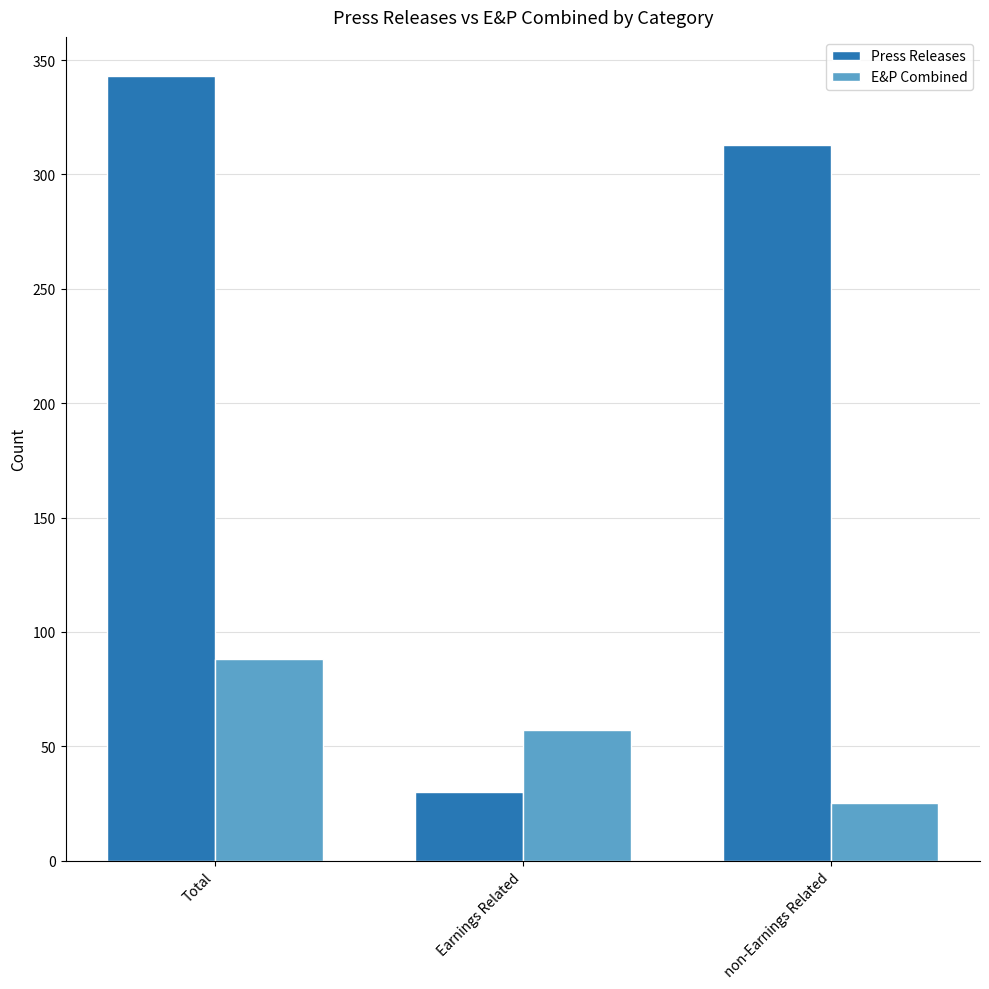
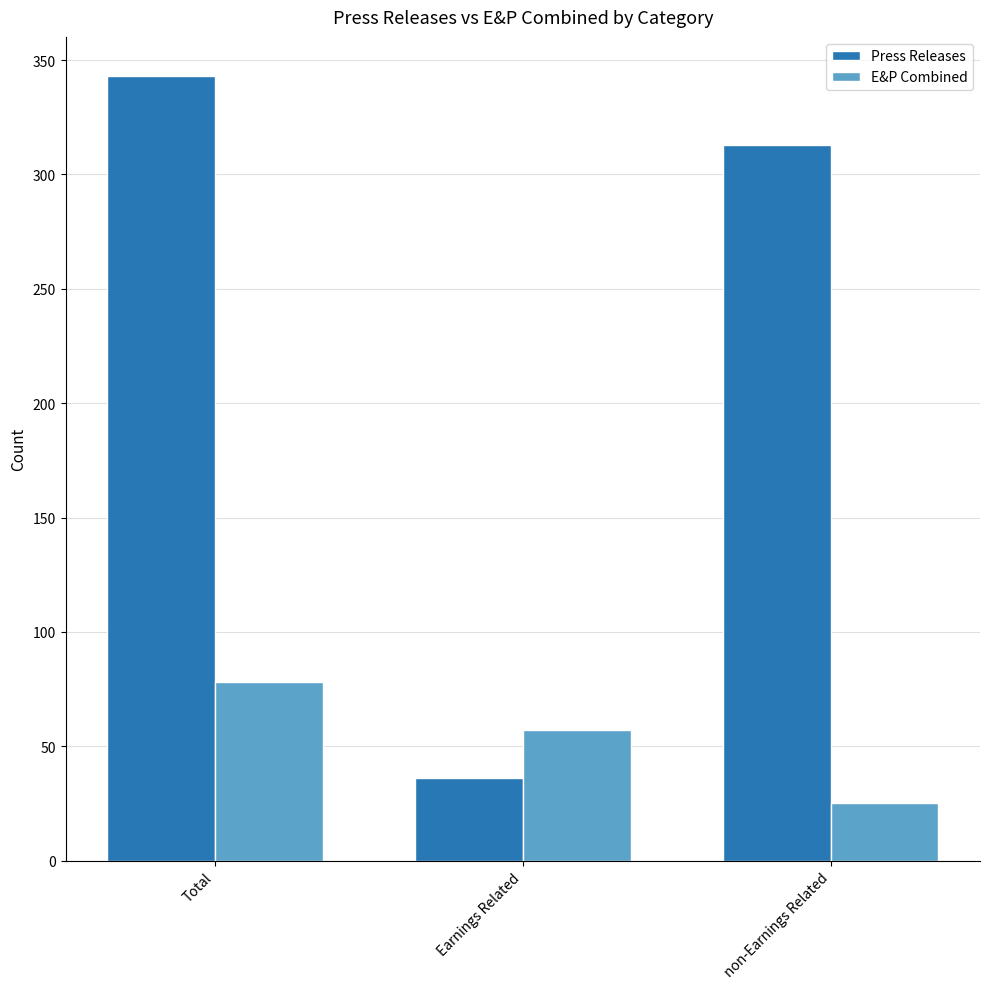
E&P Combined, Total: 88 -> 78
Press Releases, Earnings Related: 30 -> 36
